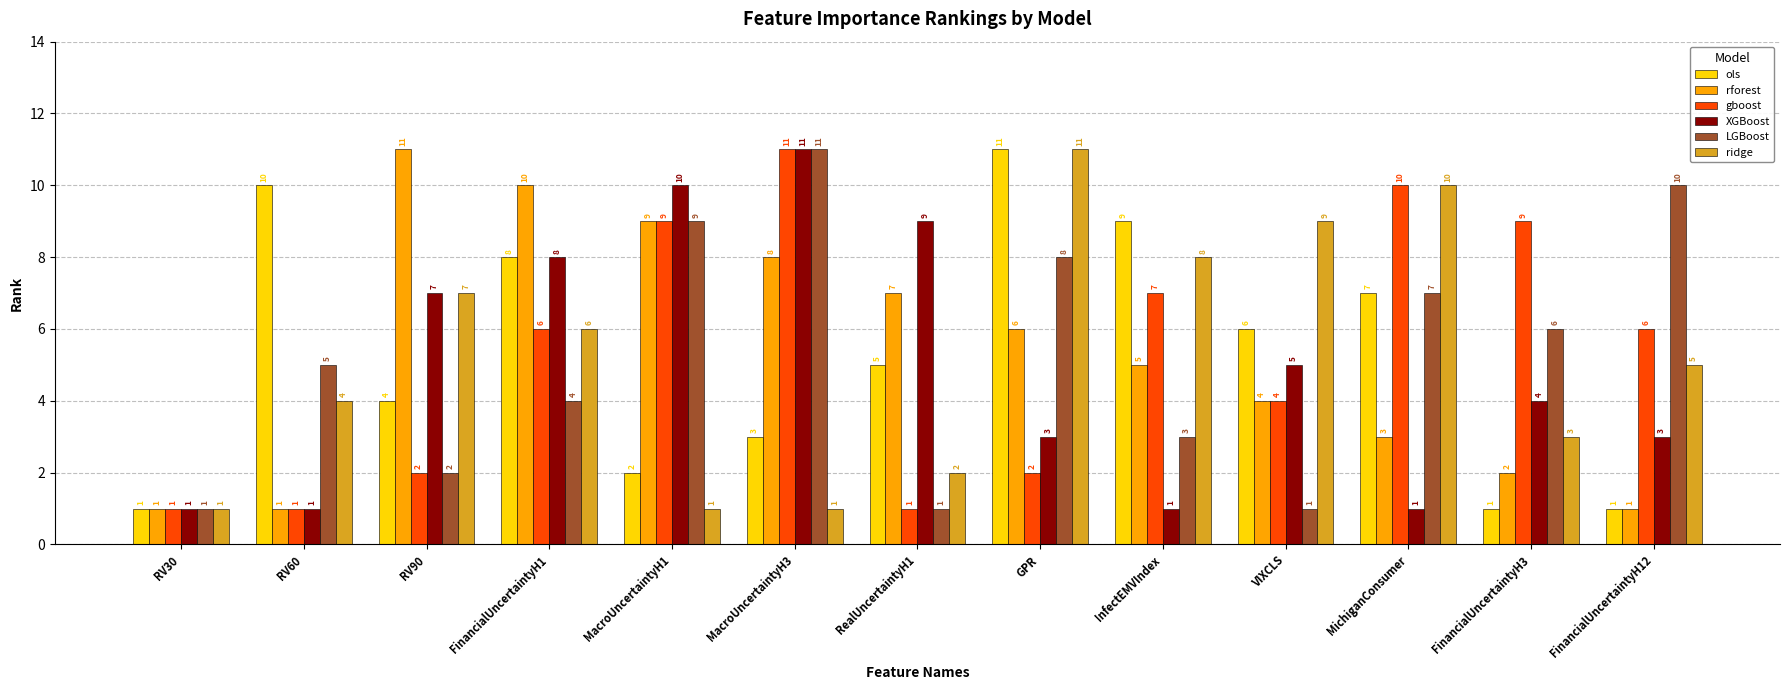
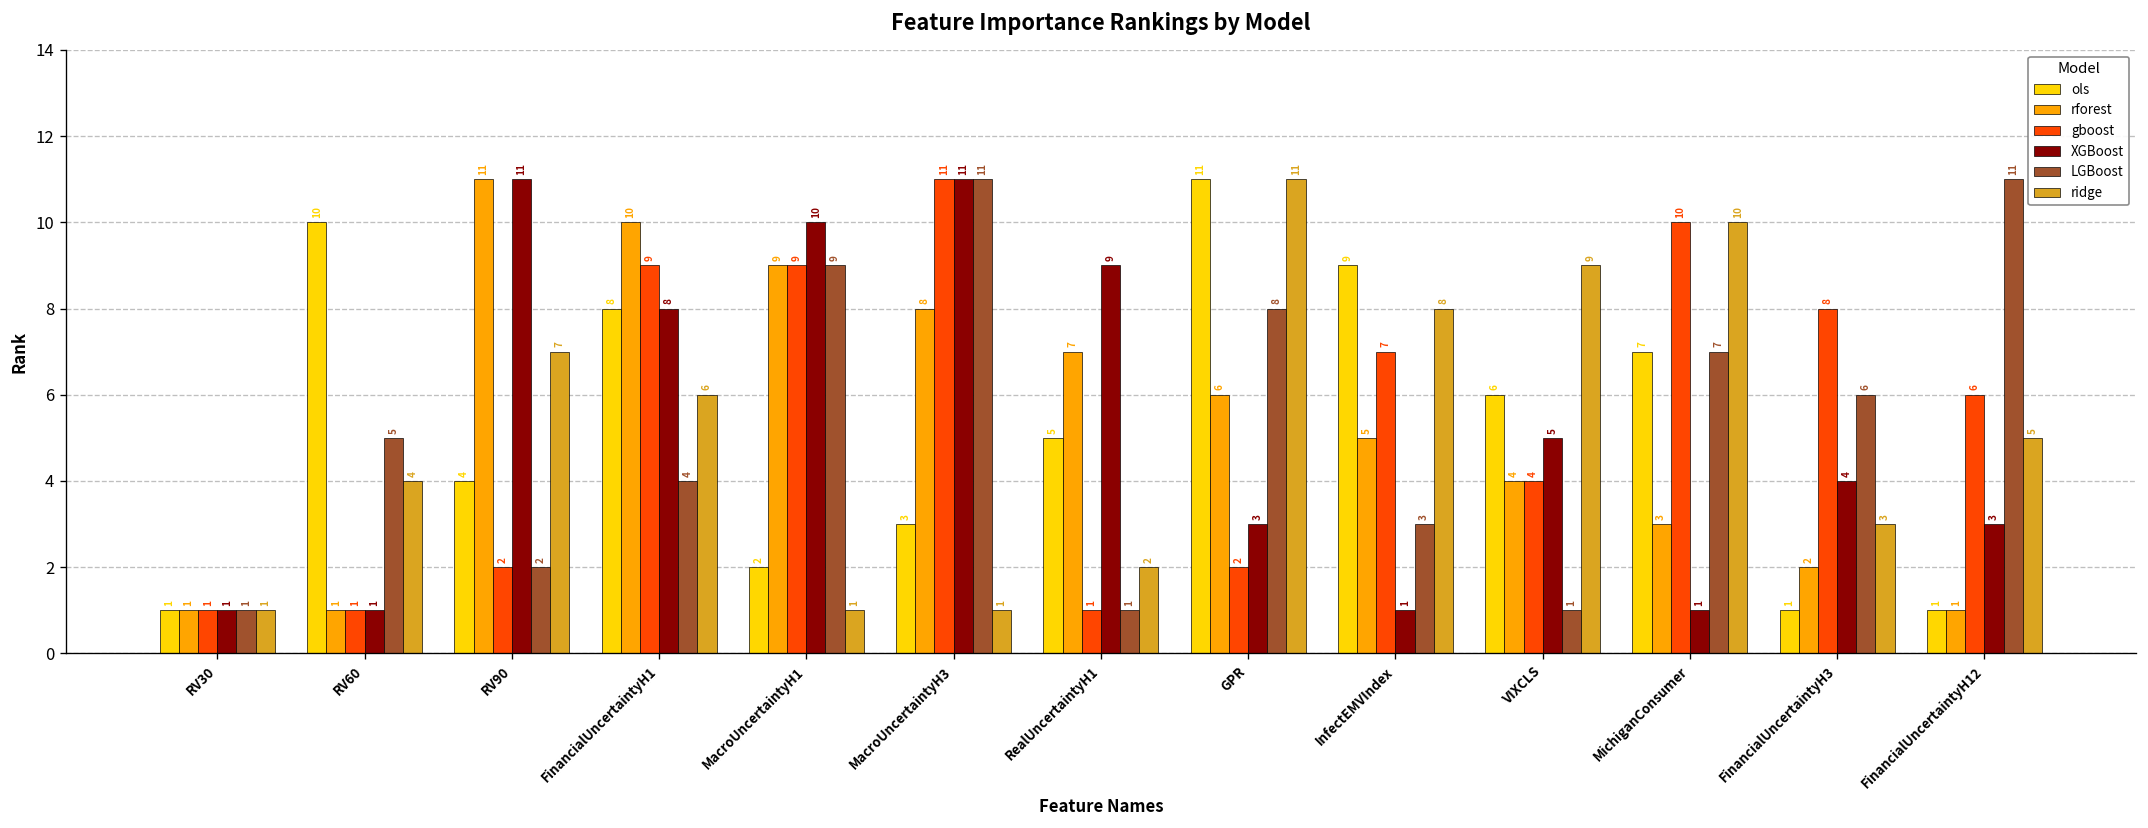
XGBoost, RV90: 7 -> 11
gboost, FinancialUncertaintyH1: 6 -> 9
gboost, FinancialUncertaintyH3: 9 -> 8
LGBoost, FinancialUncertaintyH12: 10 -> 11
